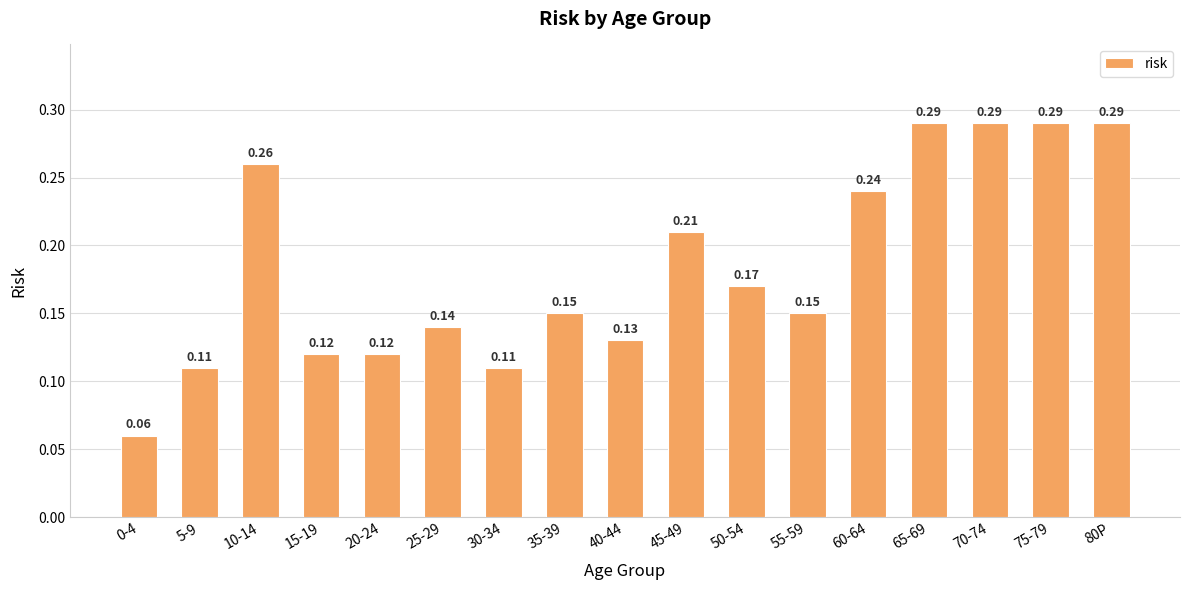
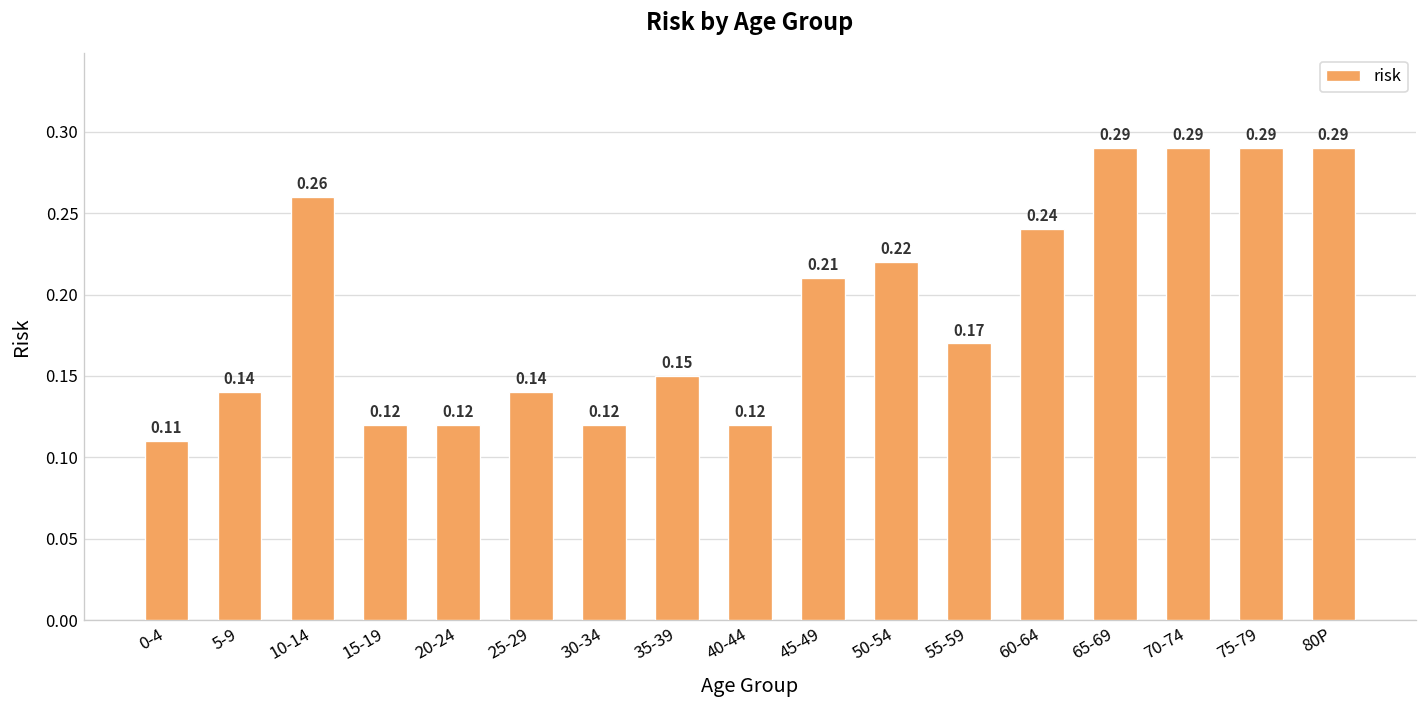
0-4: 0.06 -> 0.11
5-9: 0.11 -> 0.14
30-34: 0.11 -> 0.12
40-44: 0.13 -> 0.12
50-54: 0.17 -> 0.22
55-59: 0.15 -> 0.17
